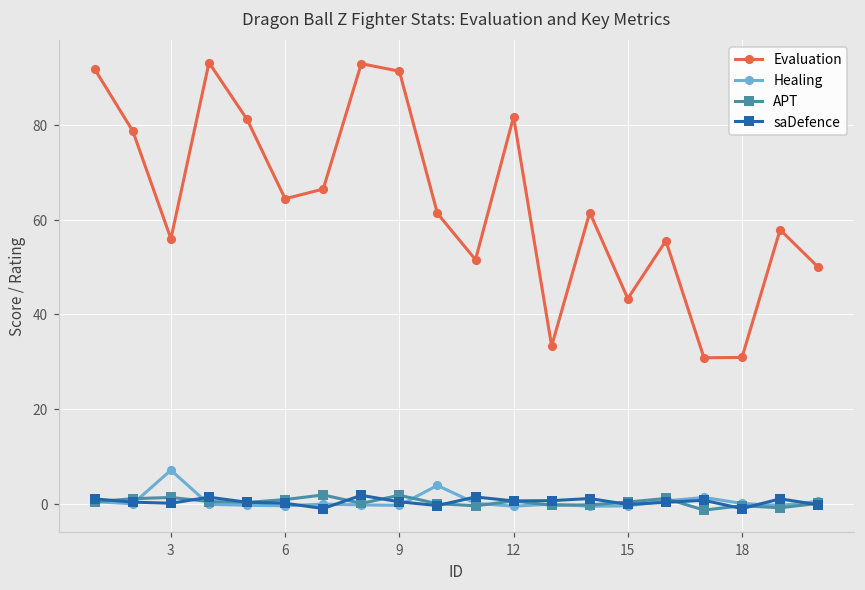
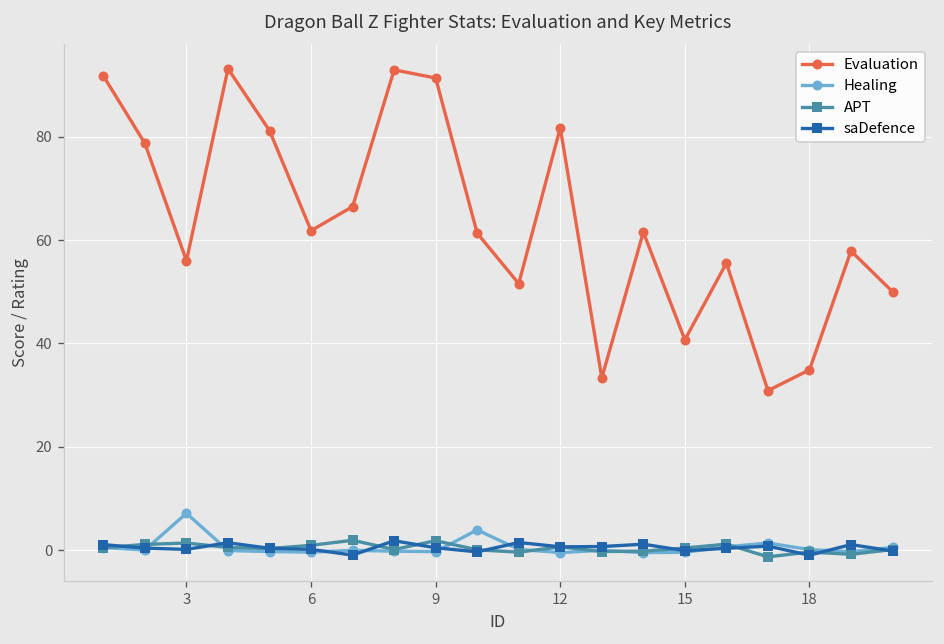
Evaluation, 6: 64 -> 62
Evaluation, 15: 43 -> 41
Evaluation, 18: 31 -> 35
